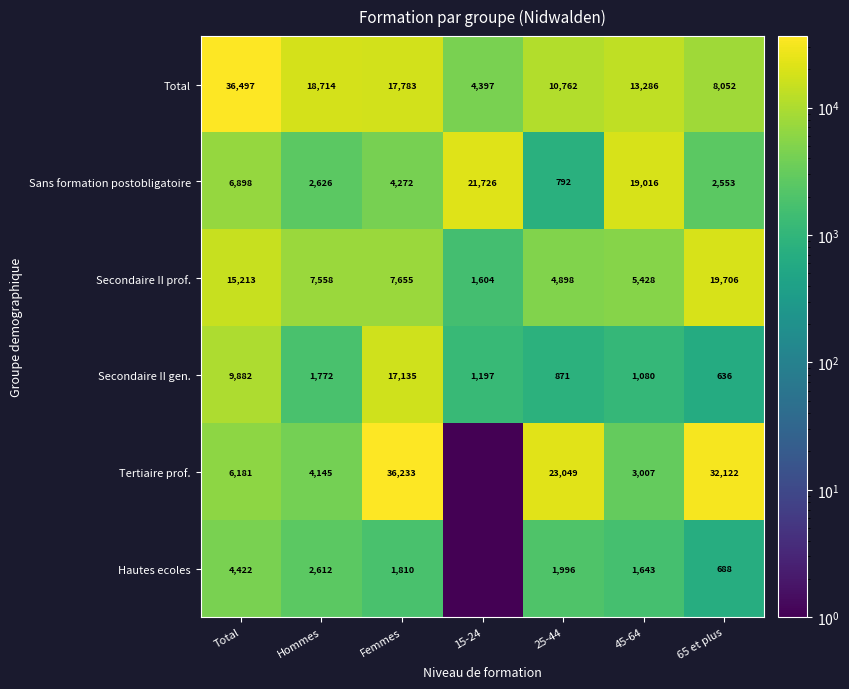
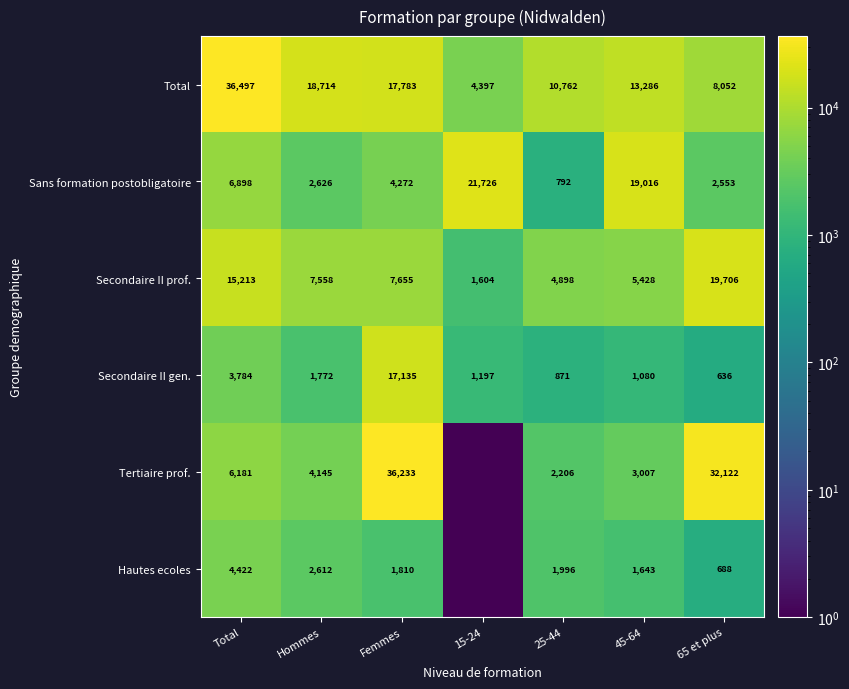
Secondaire II gen., Total: 9,882 -> 3,784
Tertiaire prof., 25-44: 23,049 -> 2,206
